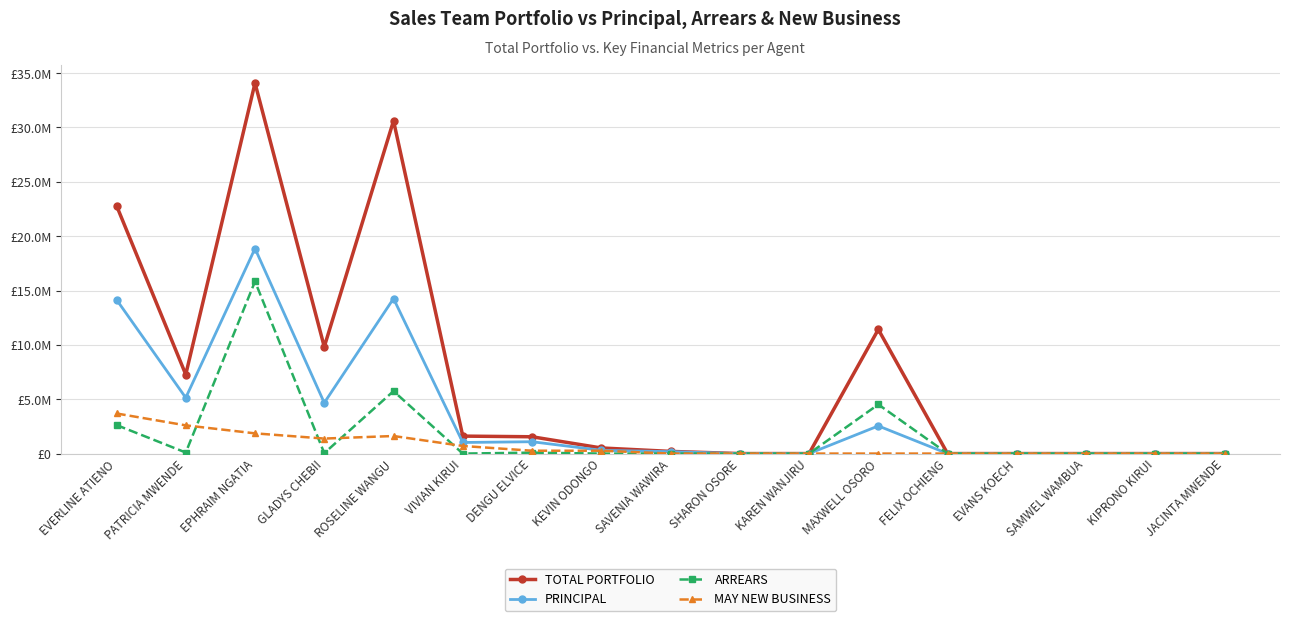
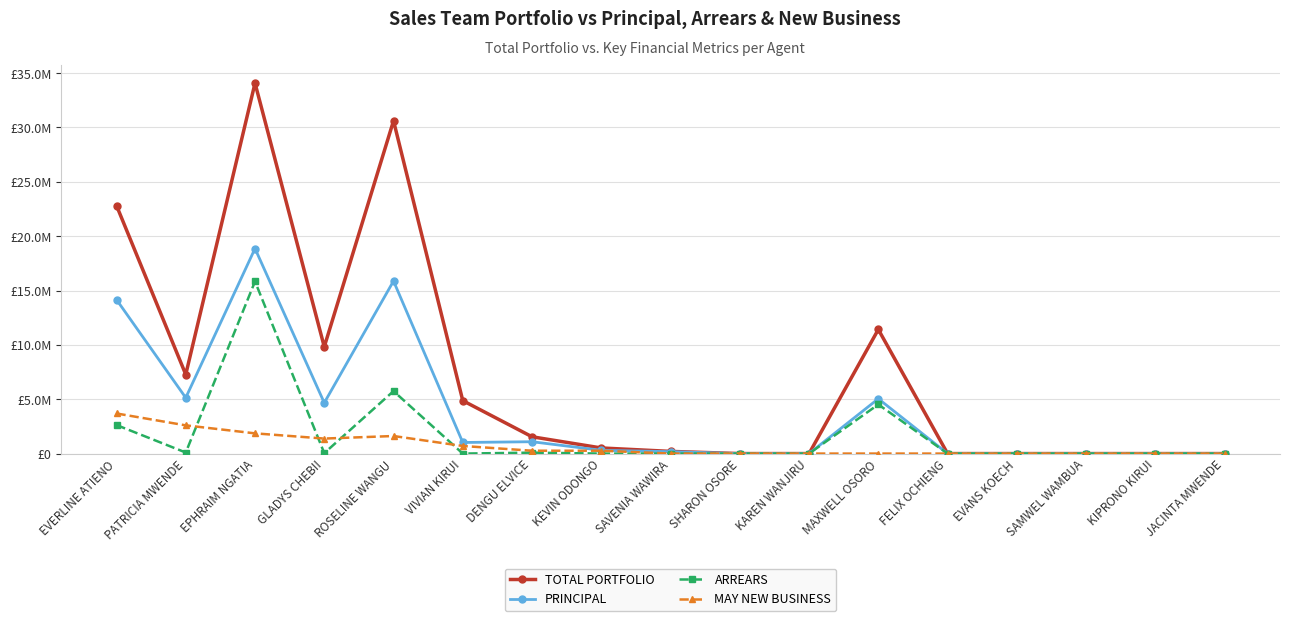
PRINCIPAL, ROSELINE WANGU: £14300000 -> £15900000
TOTAL PORTFOLIO, VIVIAN KIRUI: £1600000 -> £4900000
PRINCIPAL, MAXWELL OSORO: £2500000 -> £5000000
